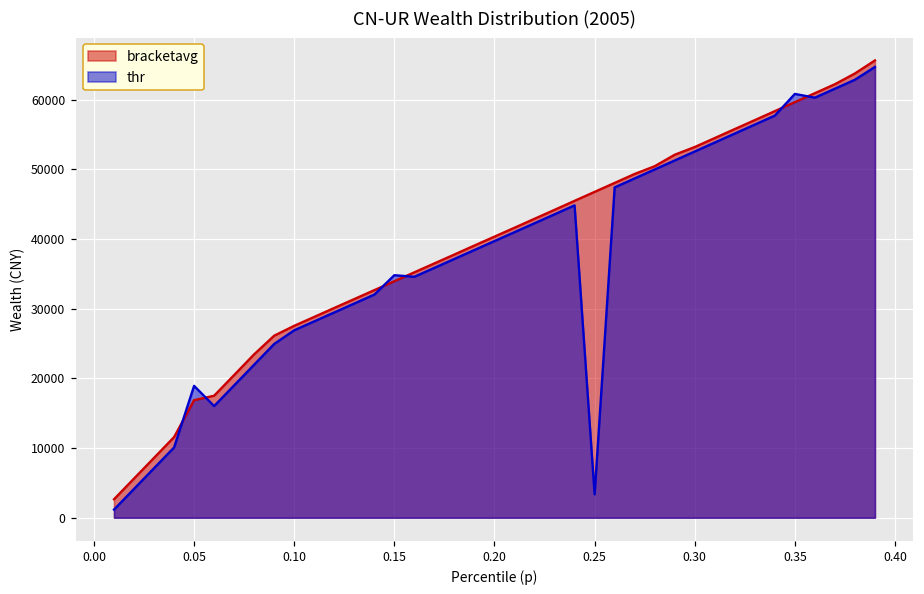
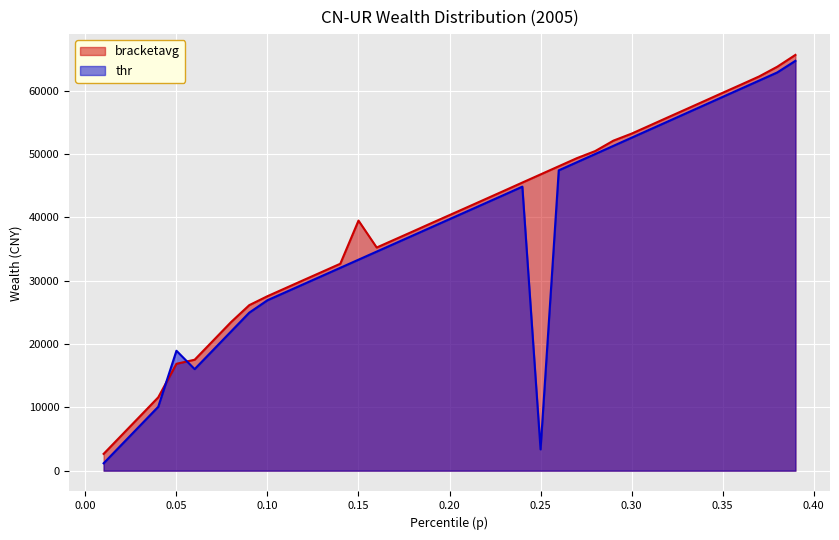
bracketavg, 0.15: 34000 -> 39000
thr, 0.15: 35000 -> 33000
thr, 0.35: 61000 -> 59000
